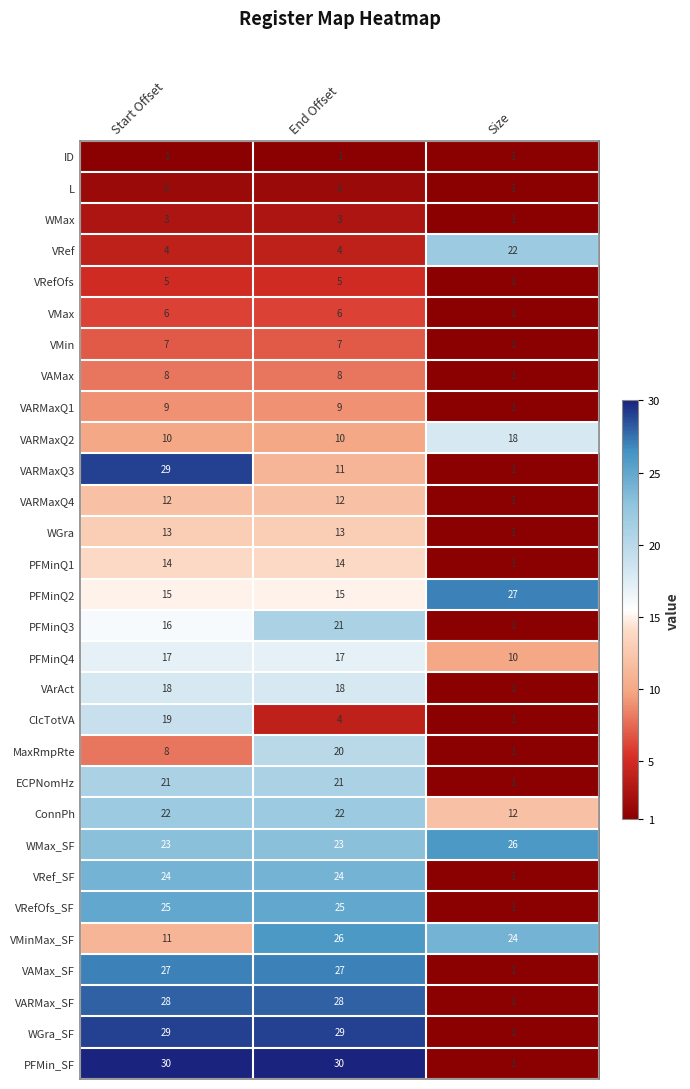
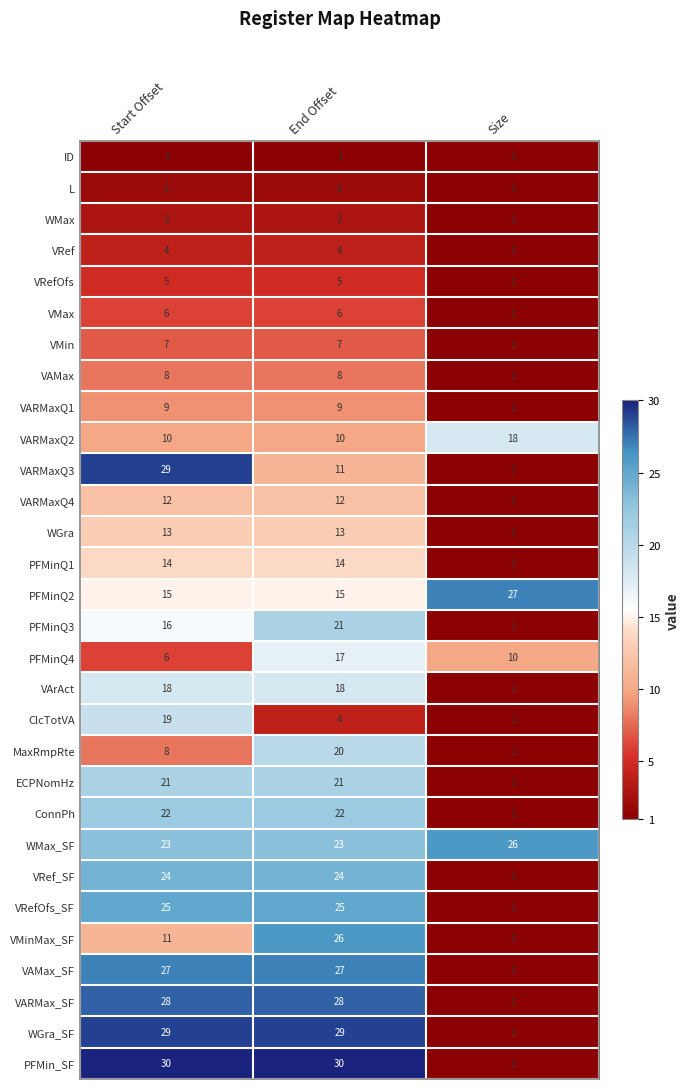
VRef, Size: 22 -> 1
PFMinQ4, Start Offset: 17 -> 6
ConnPh, Size: 12 -> 1
VMinMax_SF, Size: 24 -> 1
